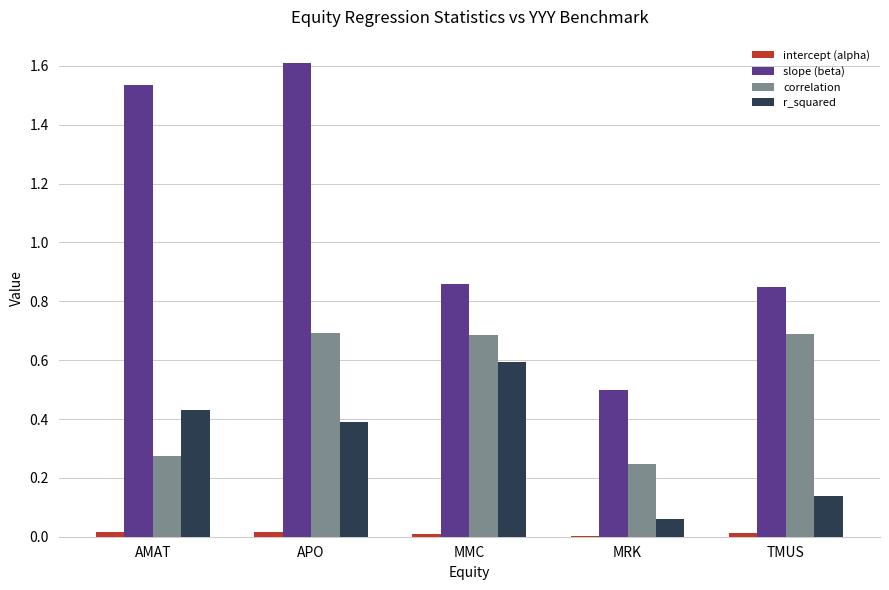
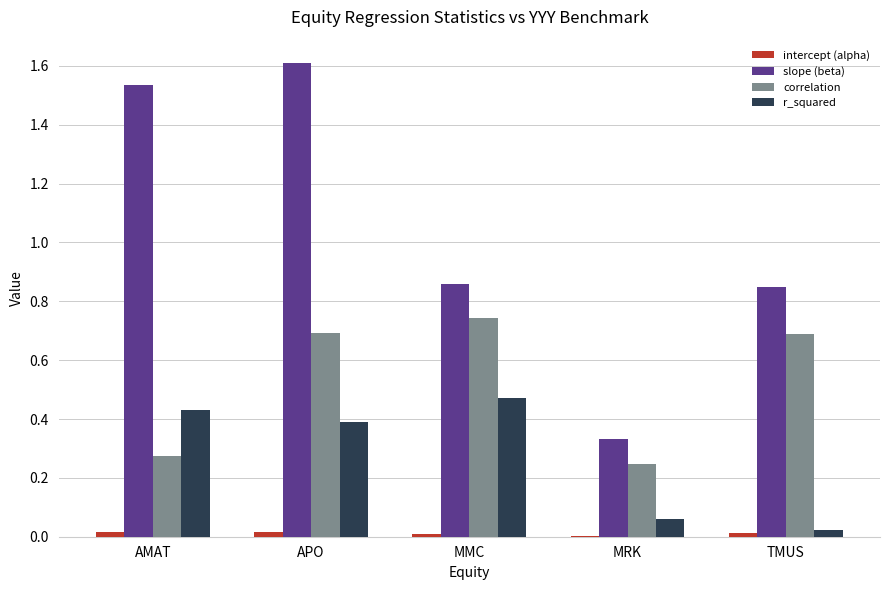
correlation, MMC: 0.69 -> 0.74
r_squared, MMC: 0.59 -> 0.47
slope (beta), MRK: 0.50 -> 0.33
r_squared, TMUS: 0.14 -> 0.02
